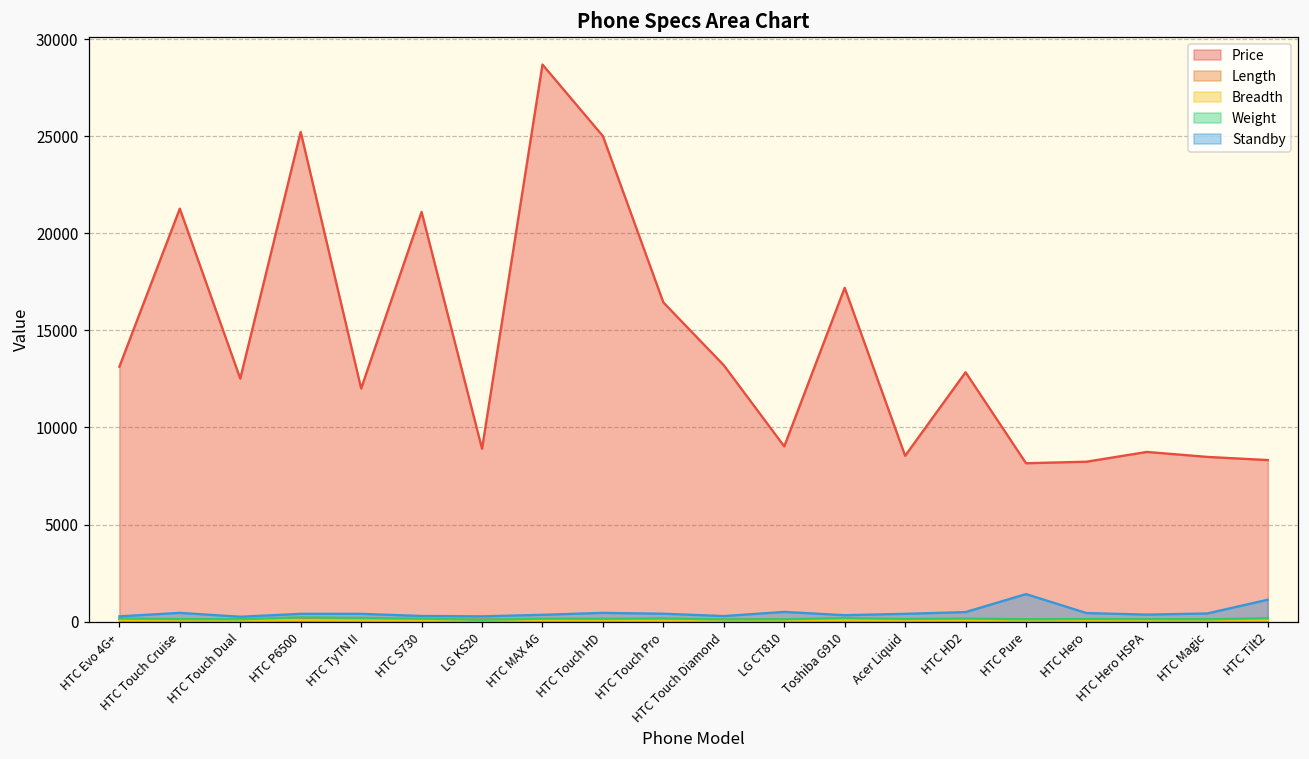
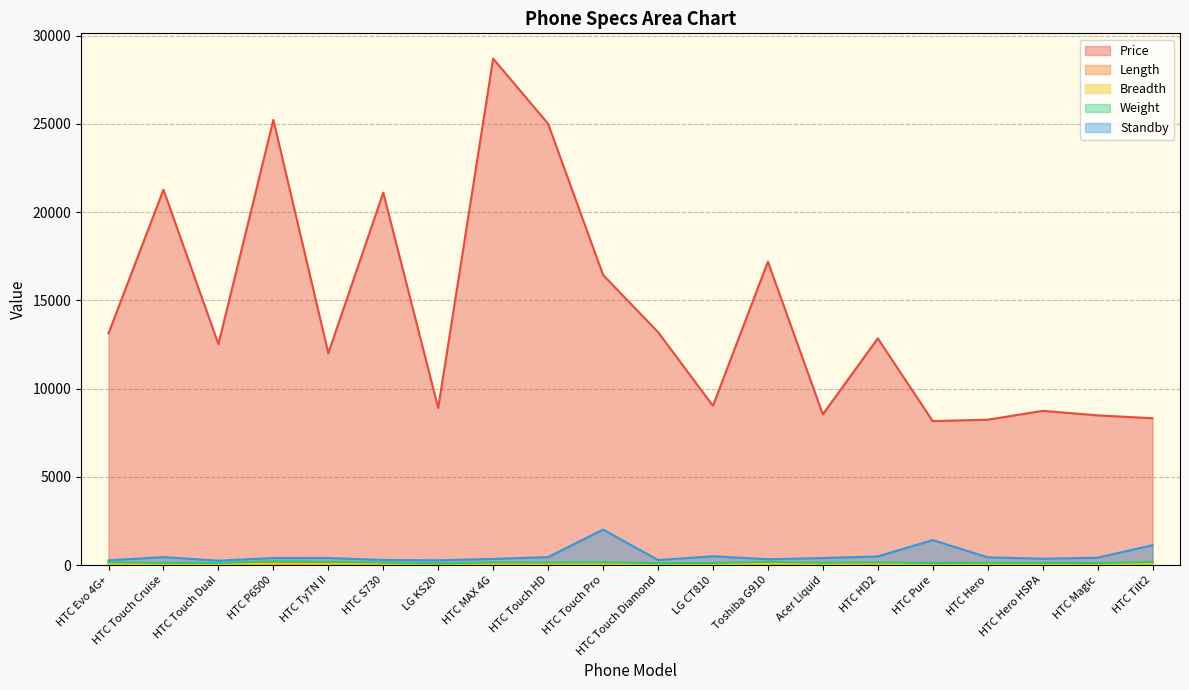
Standby, HTC Touch Pro: 400 -> 2000
